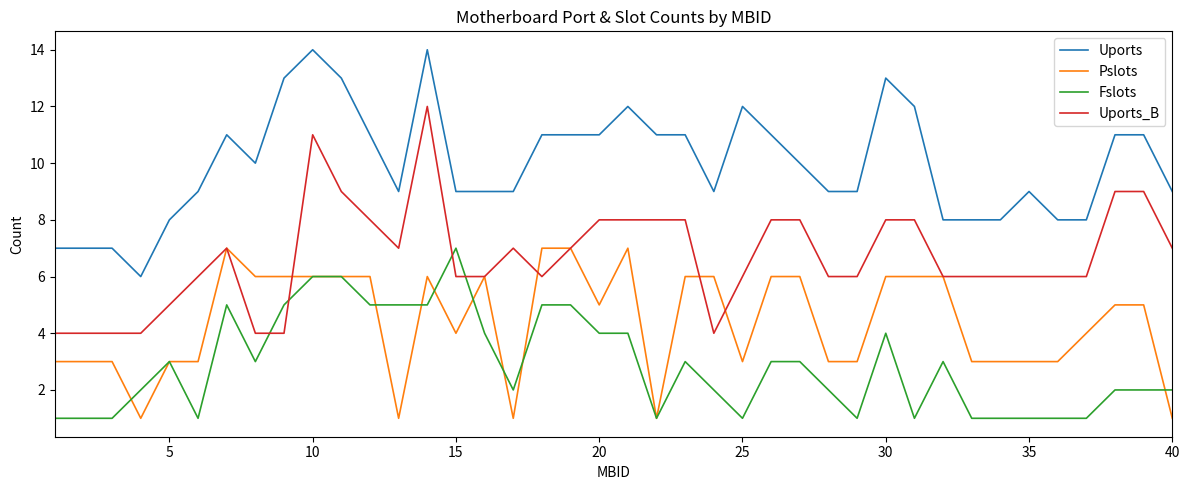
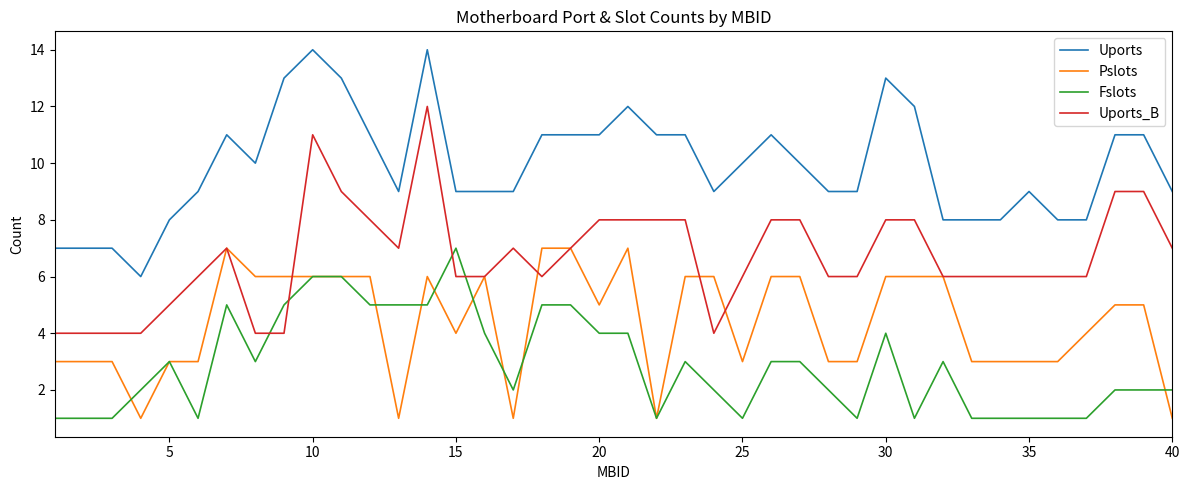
Uports, 25: 12 -> 10
